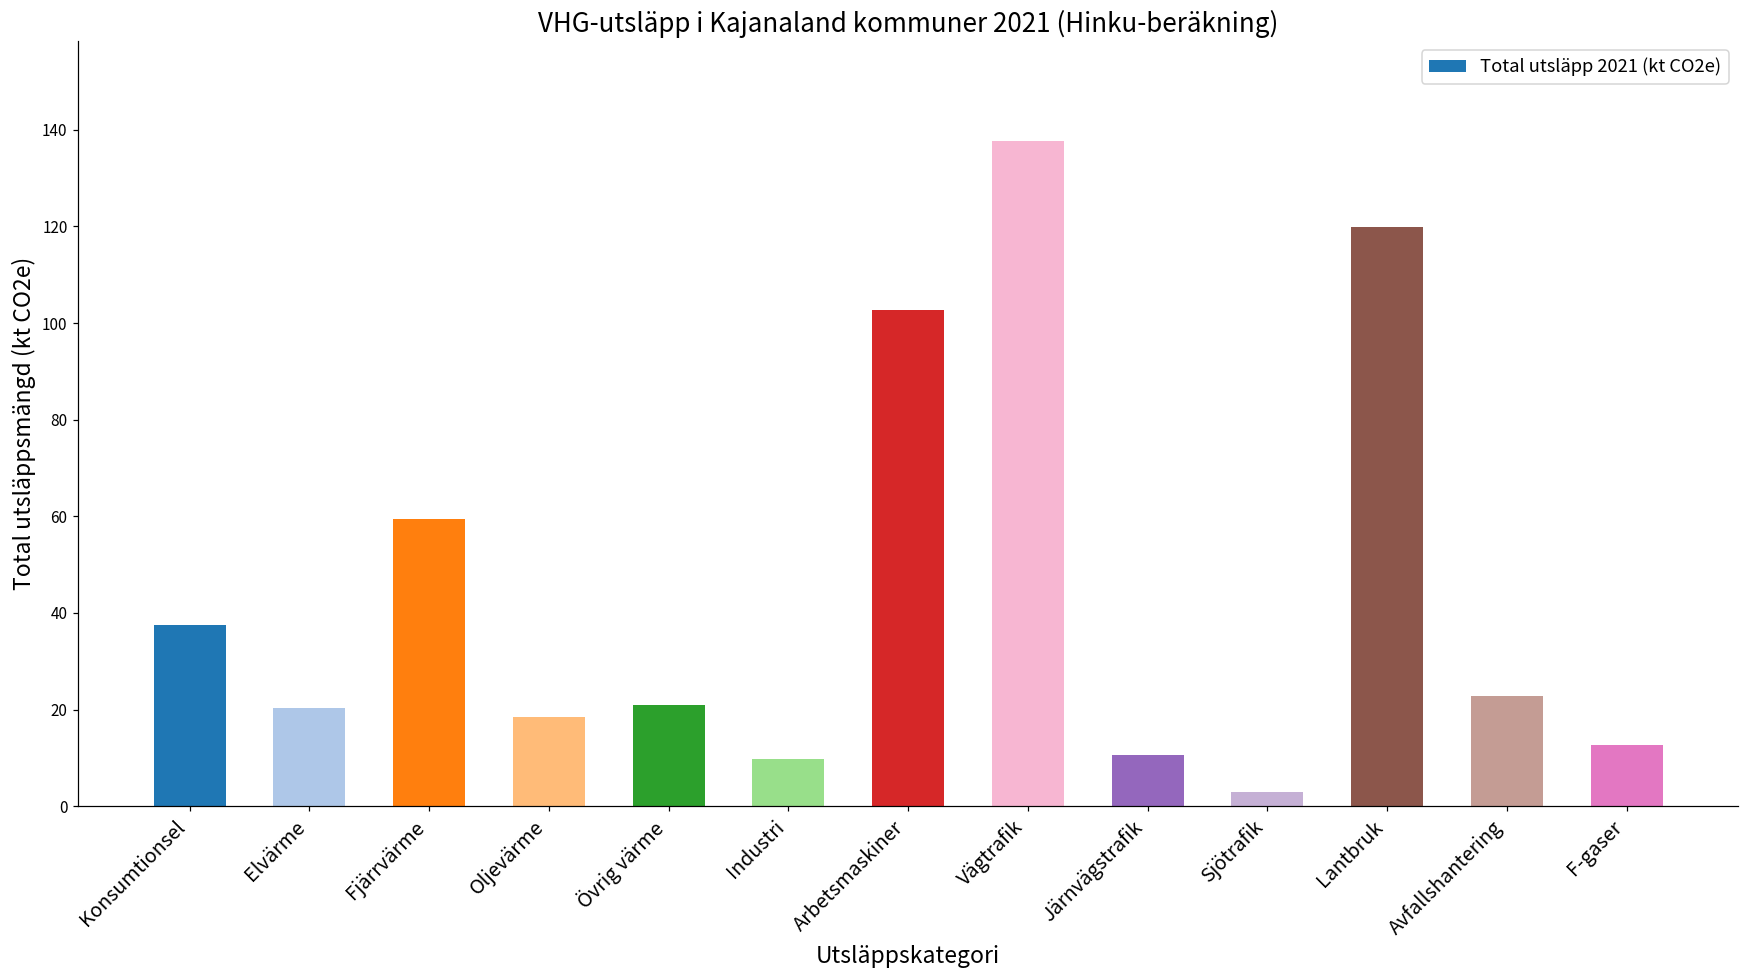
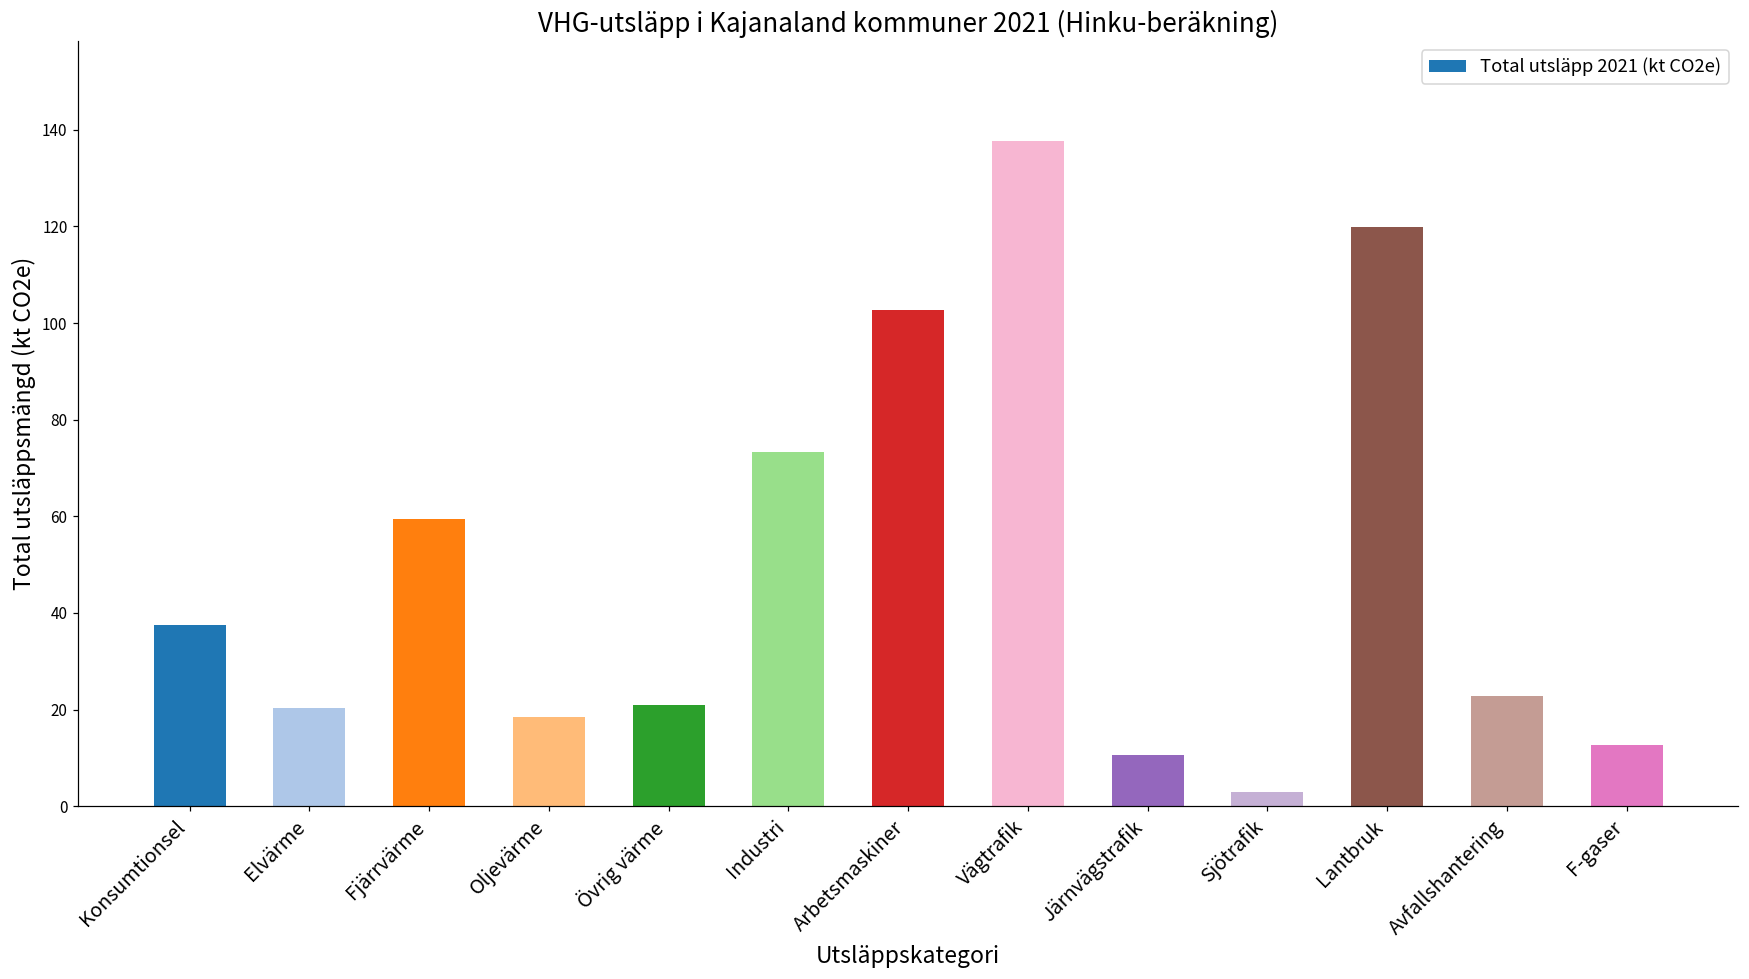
Industri: 10 -> 73
